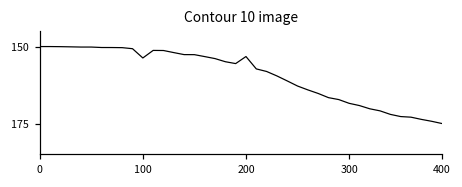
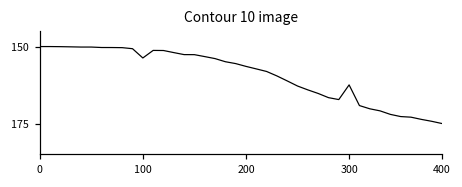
200: 153 -> 156
300: 168 -> 162
